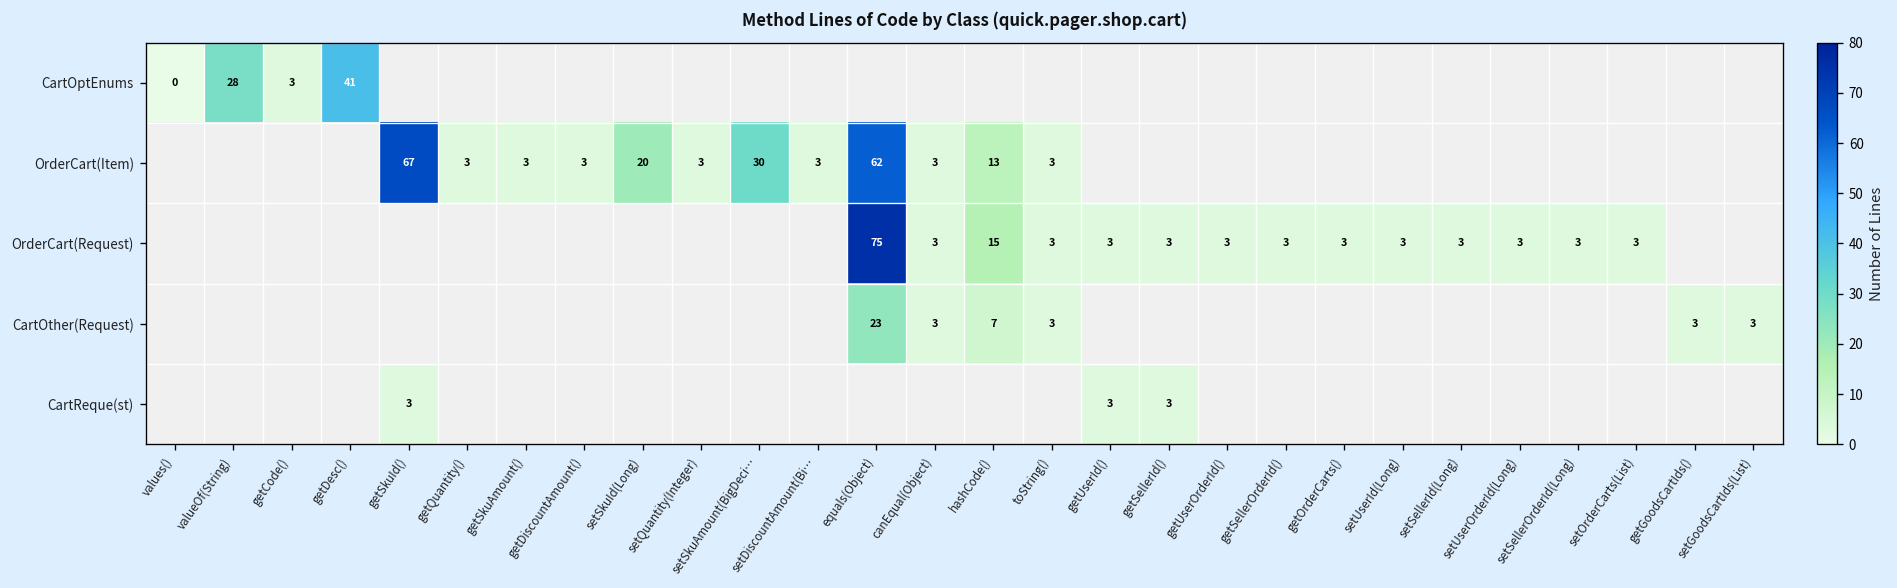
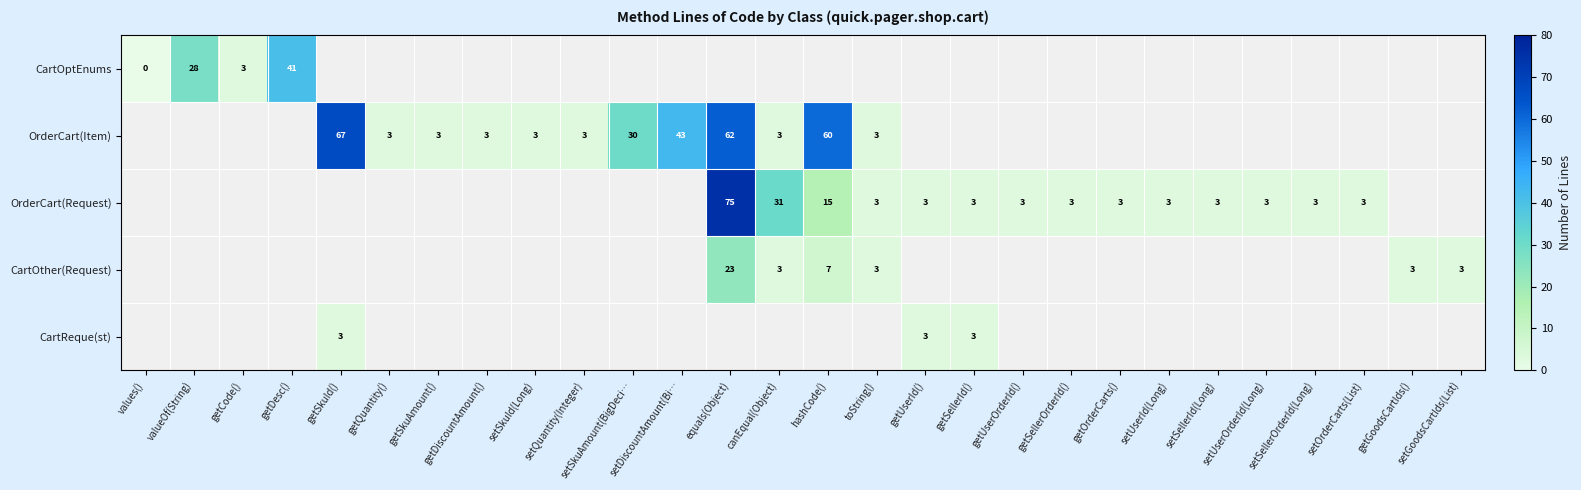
OrderCart(Item), setSkuId(Long): 20 -> 3
OrderCart(Item), setDiscountAmount(Bi…: 3 -> 43
OrderCart(Item), hashCode(): 13 -> 60
OrderCart(Request), canEqual(Object): 3 -> 31
